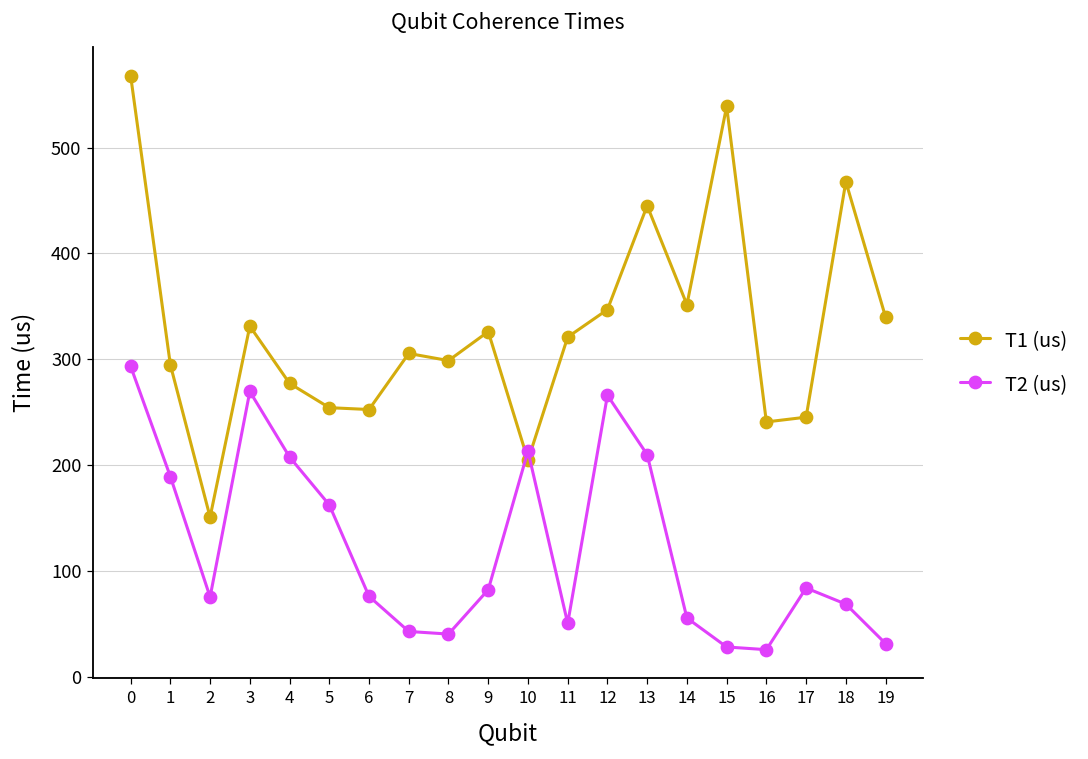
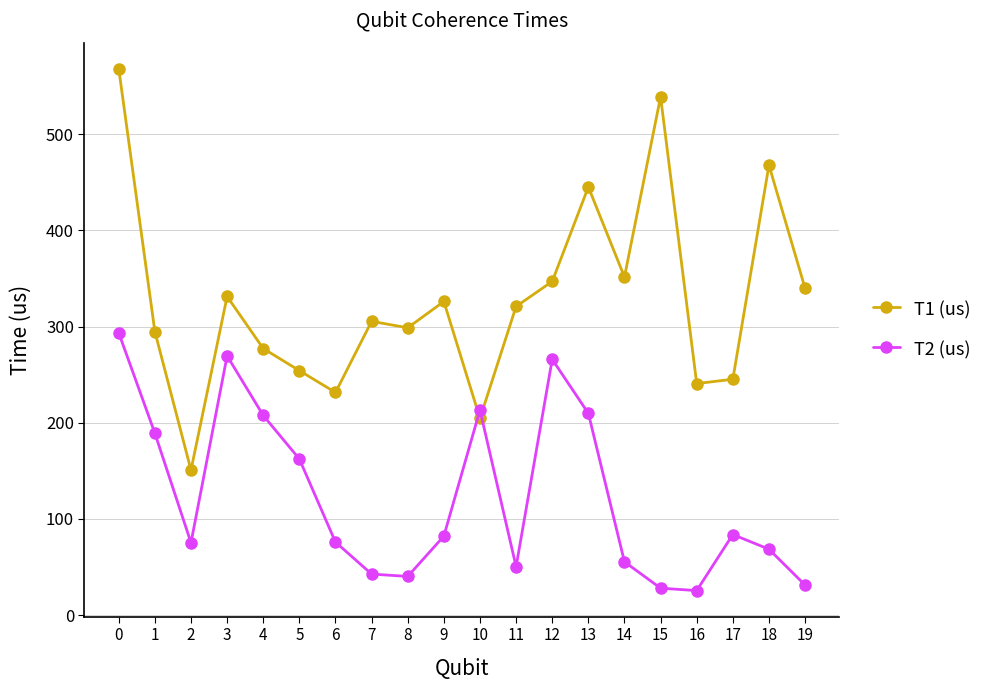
T1 (us), 6: 250 -> 230
